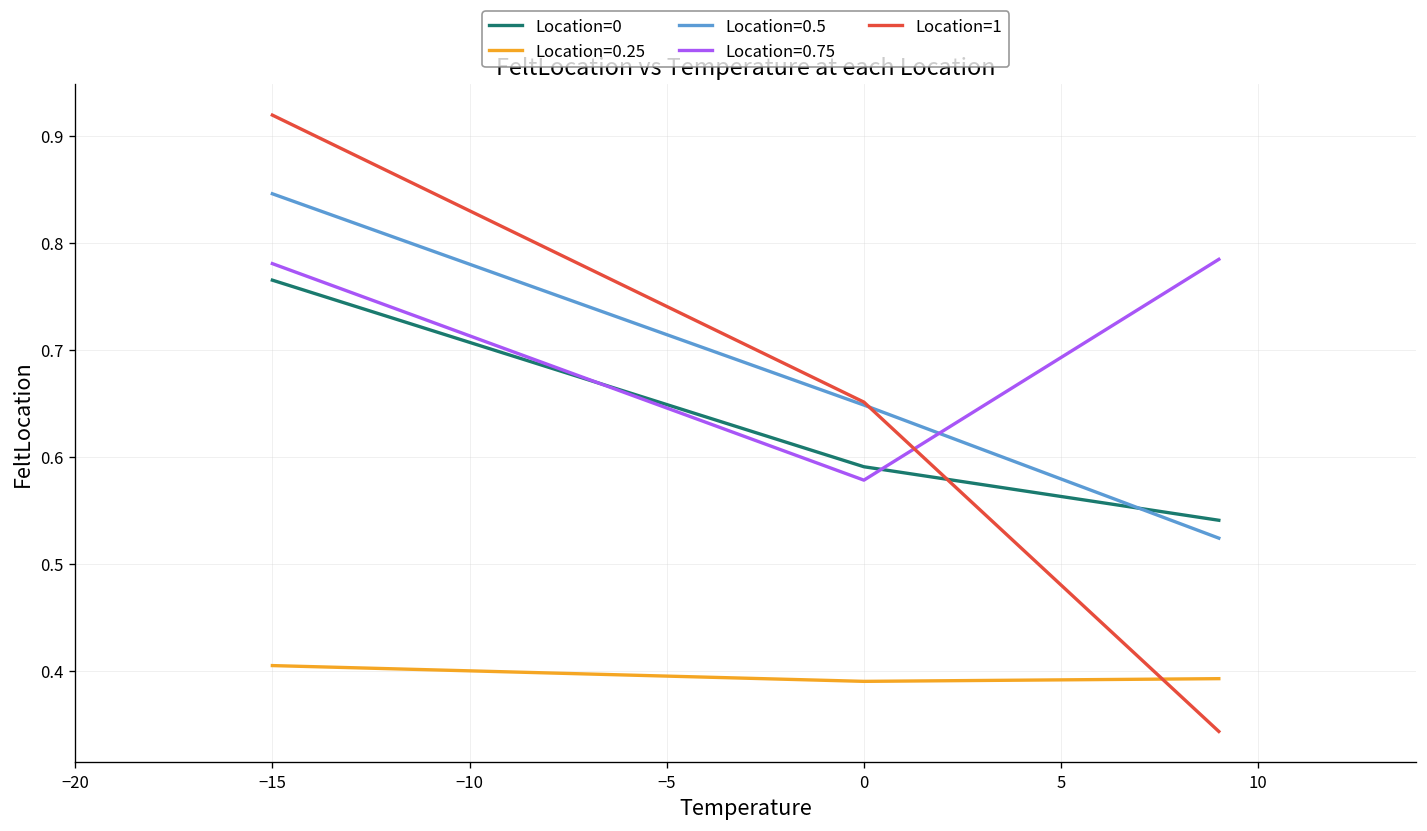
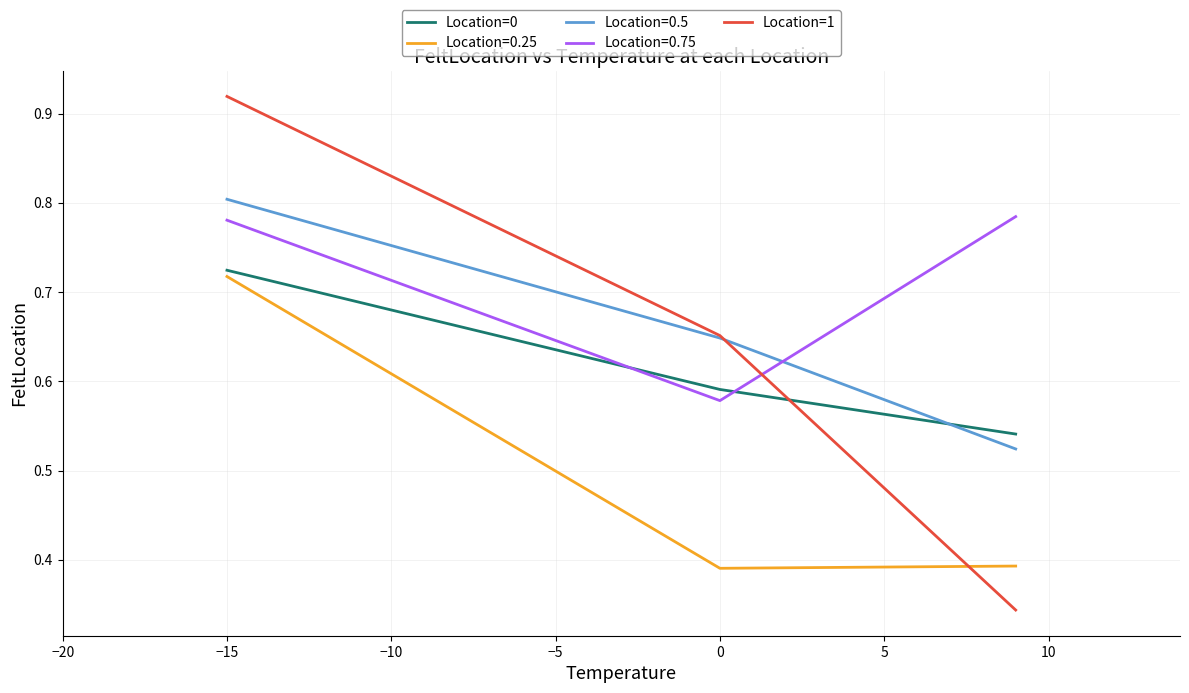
Location=0, −15: 0.77 -> 0.72
Location=0.25, −15: 0.41 -> 0.72
Location=0.5, −15: 0.85 -> 0.80
